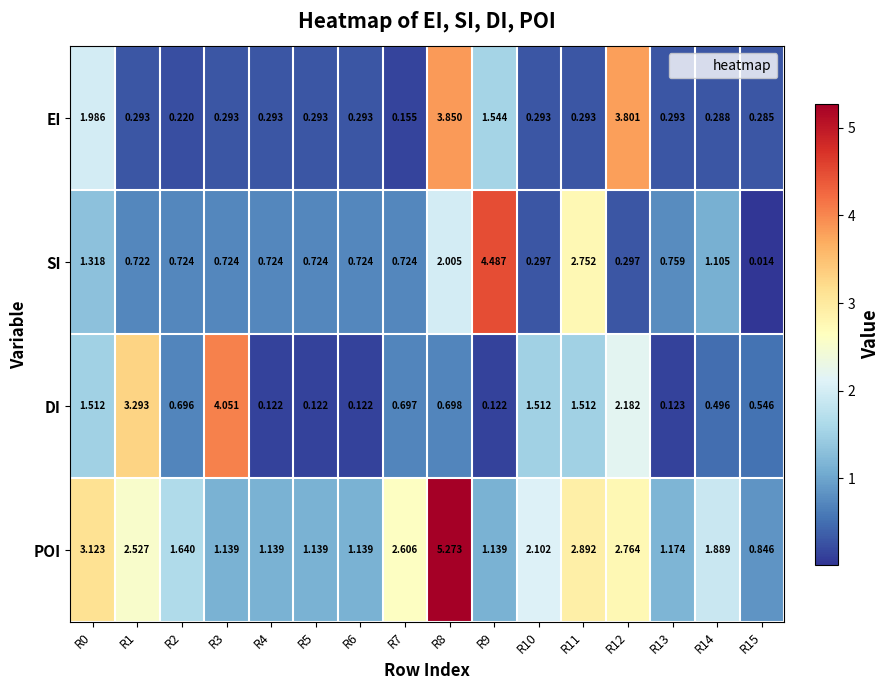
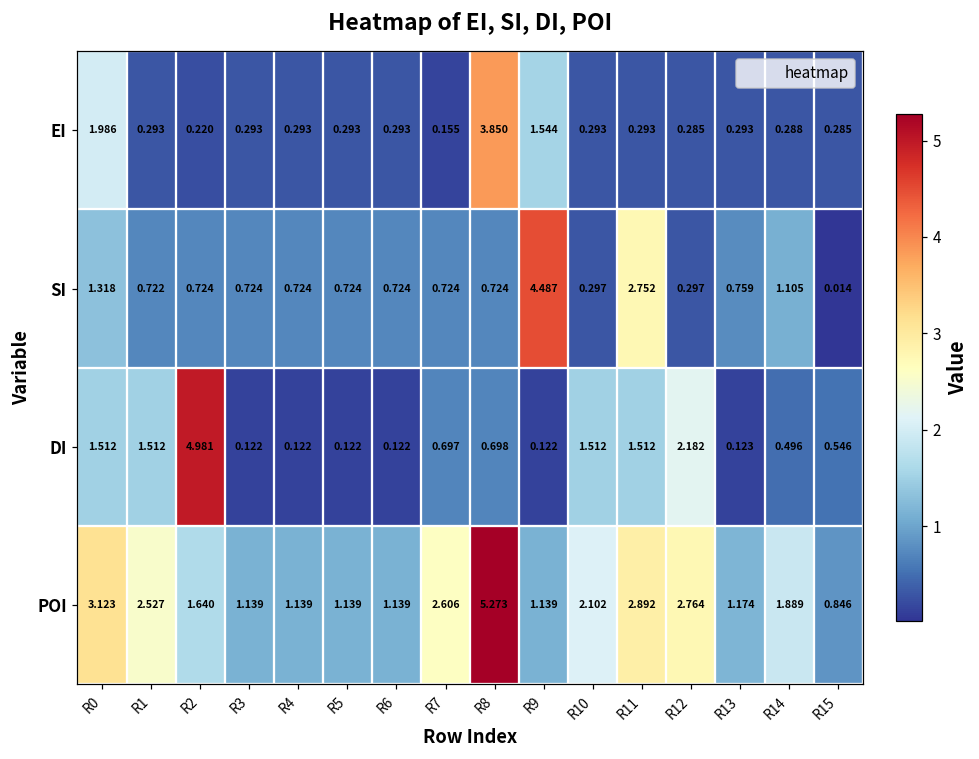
EI, R12: 3.801 -> 0.285
SI, R8: 2.005 -> 0.724
DI, R1: 3.293 -> 1.512
DI, R2: 0.696 -> 4.981
DI, R3: 4.051 -> 0.122
